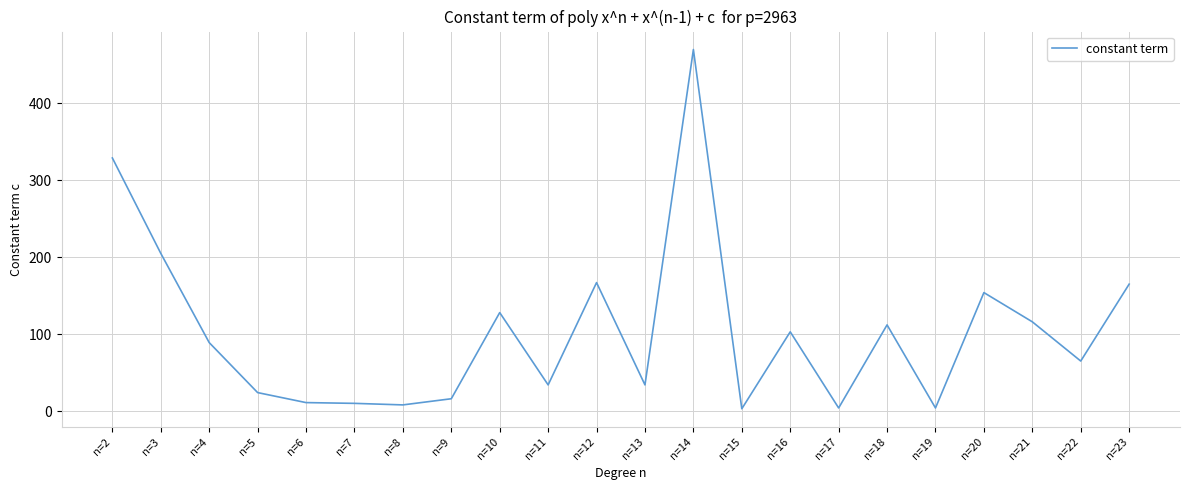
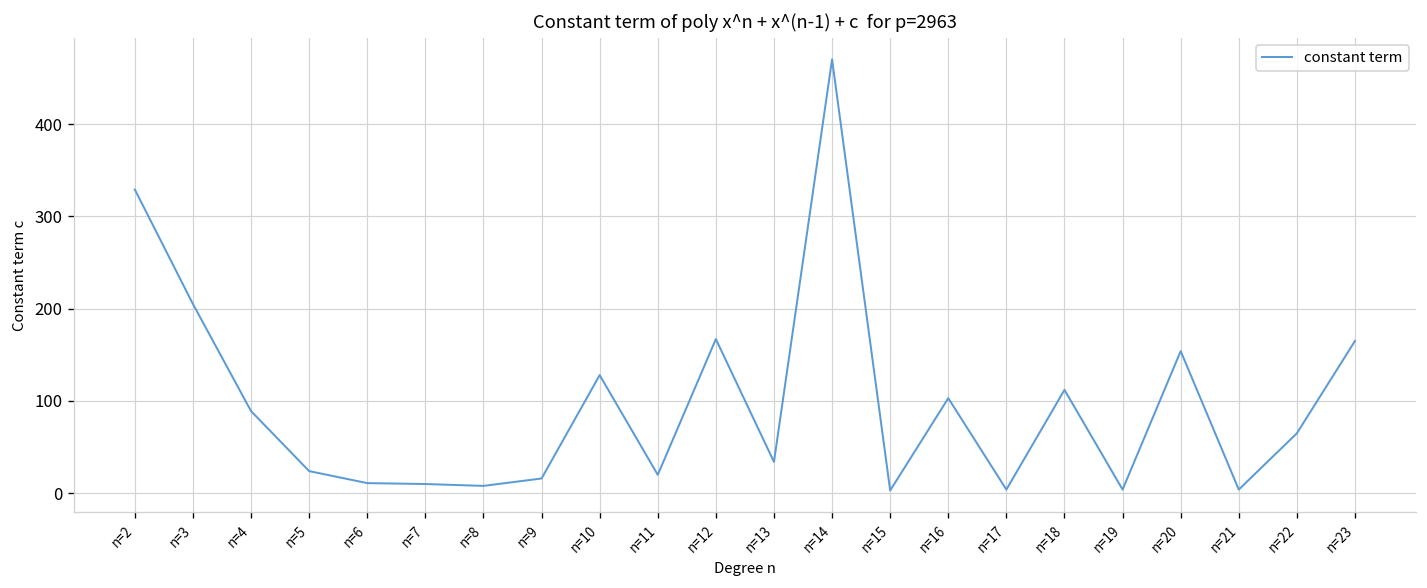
n=11: 30 -> 20
n=21: 120 -> 0
